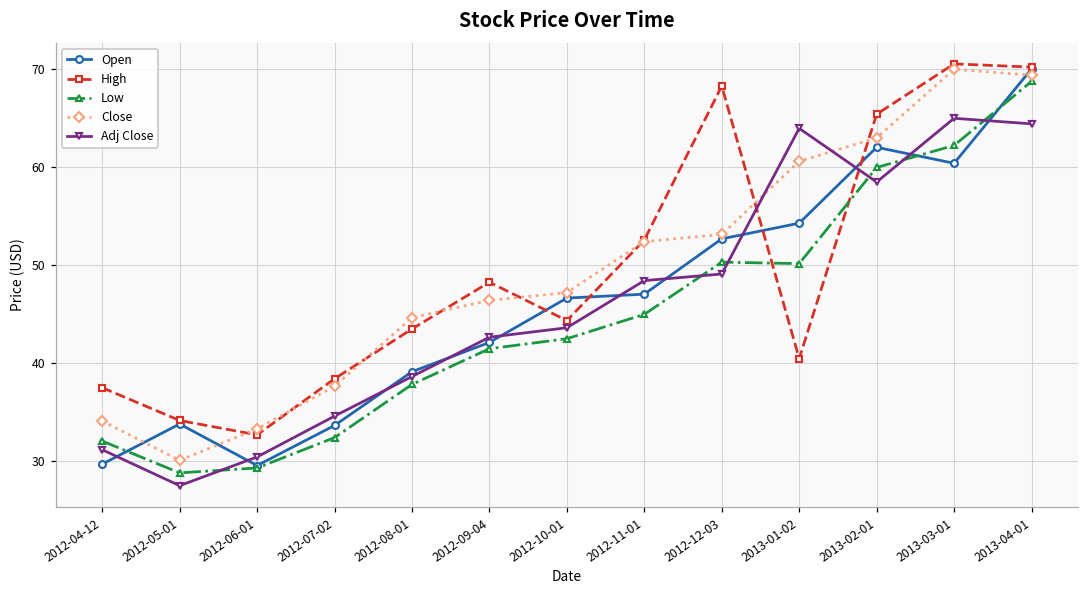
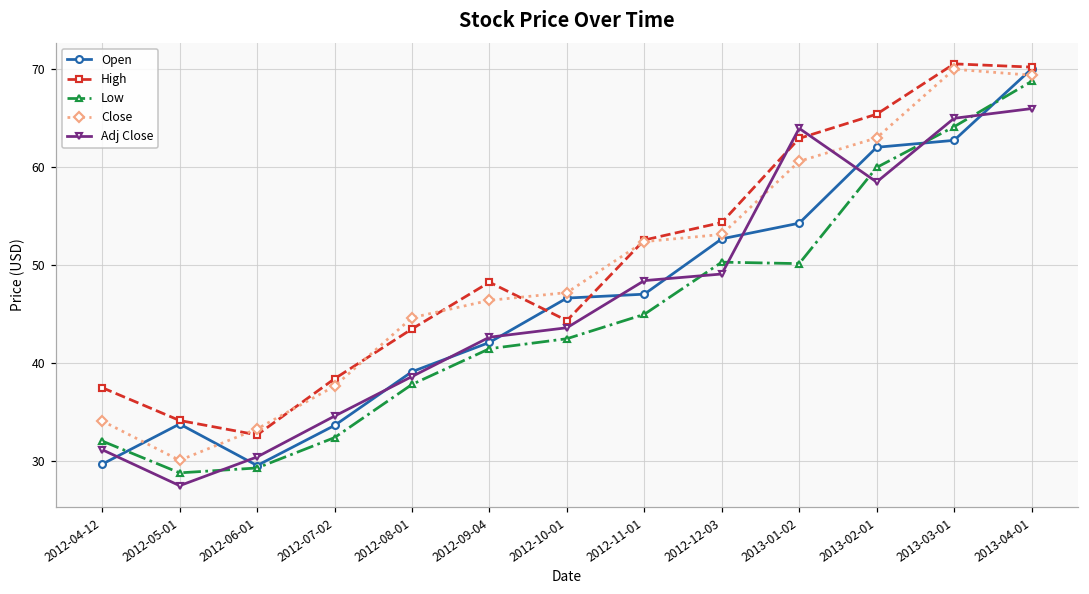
High, 2012-12-03: 68 -> 54
High, 2013-01-02: 40 -> 63
Open, 2013-03-01: 60 -> 63
Low, 2013-03-01: 62 -> 64
Adj Close, 2013-04-01: 64 -> 66
